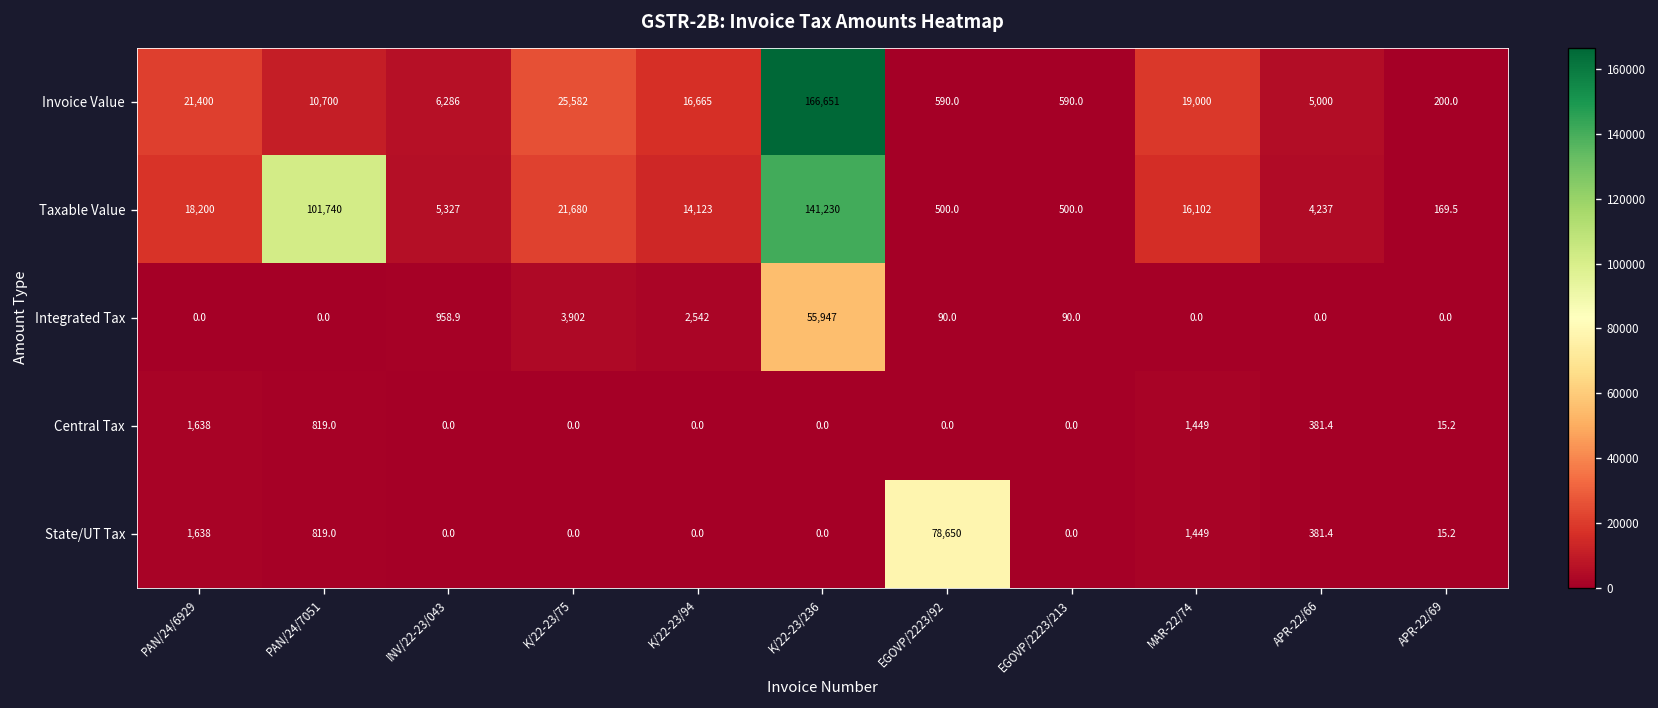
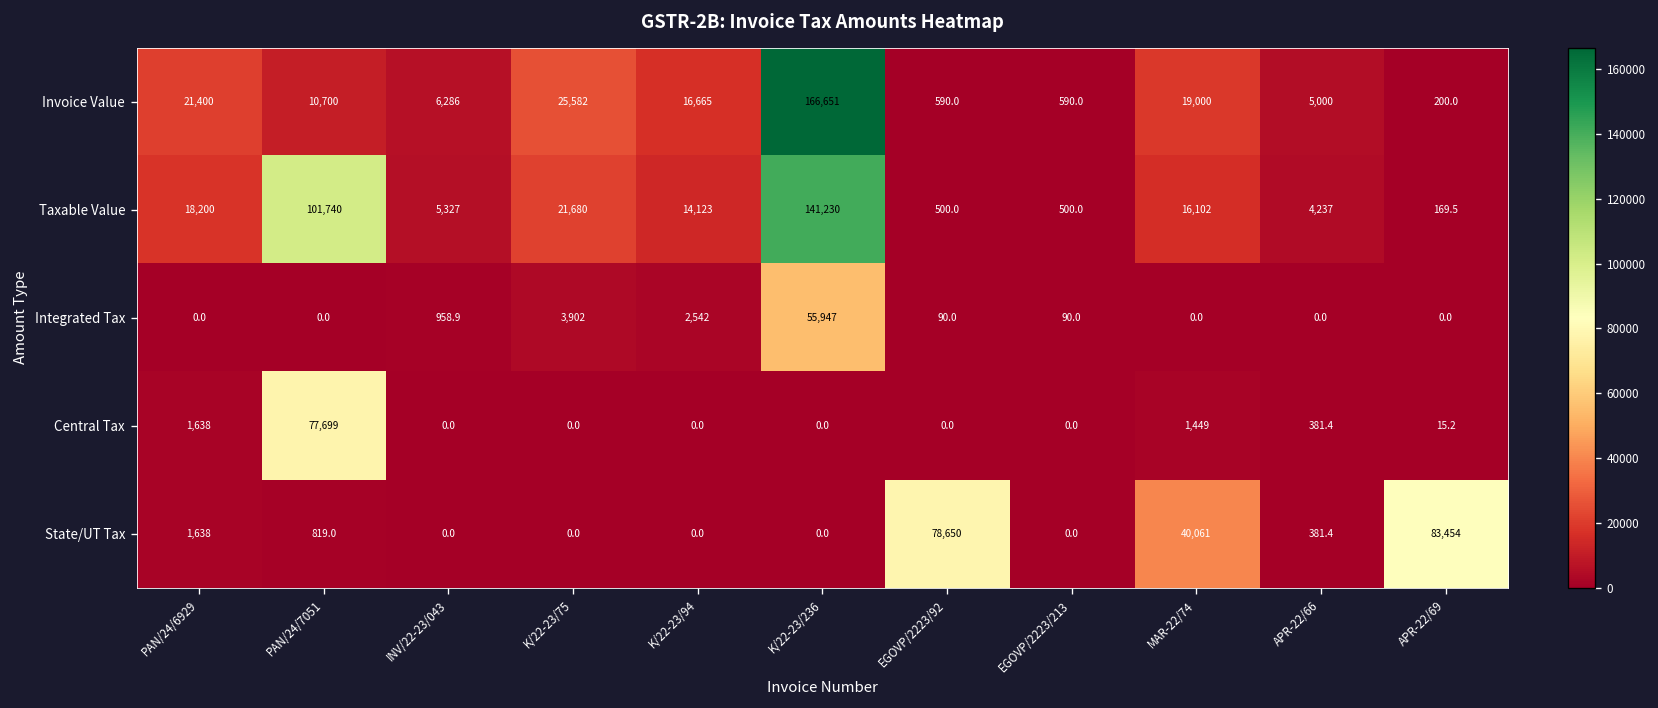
Central Tax, PAN/24/7051: 819.0 -> 77,699
State/UT Tax, MAR-22/74: 1,449 -> 40,061
State/UT Tax, APR-22/69: 15.2 -> 83,454
